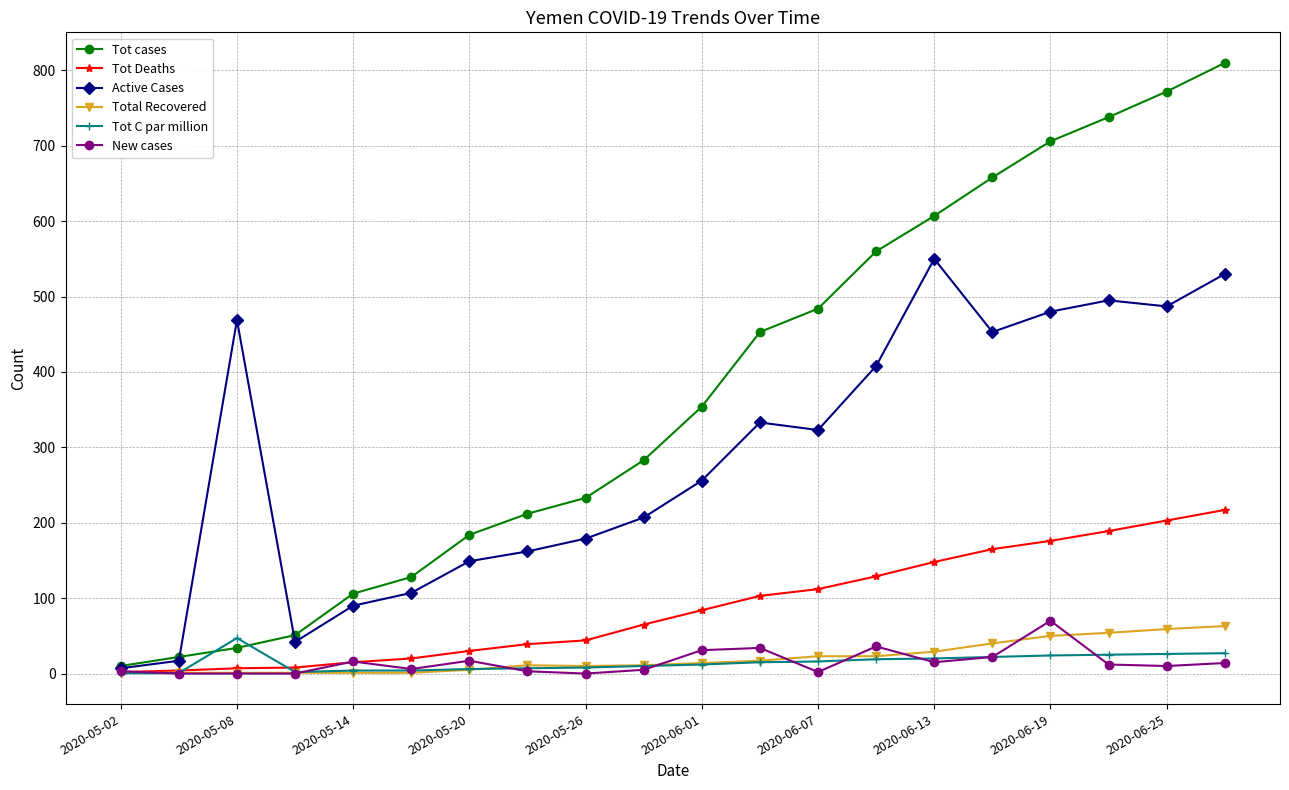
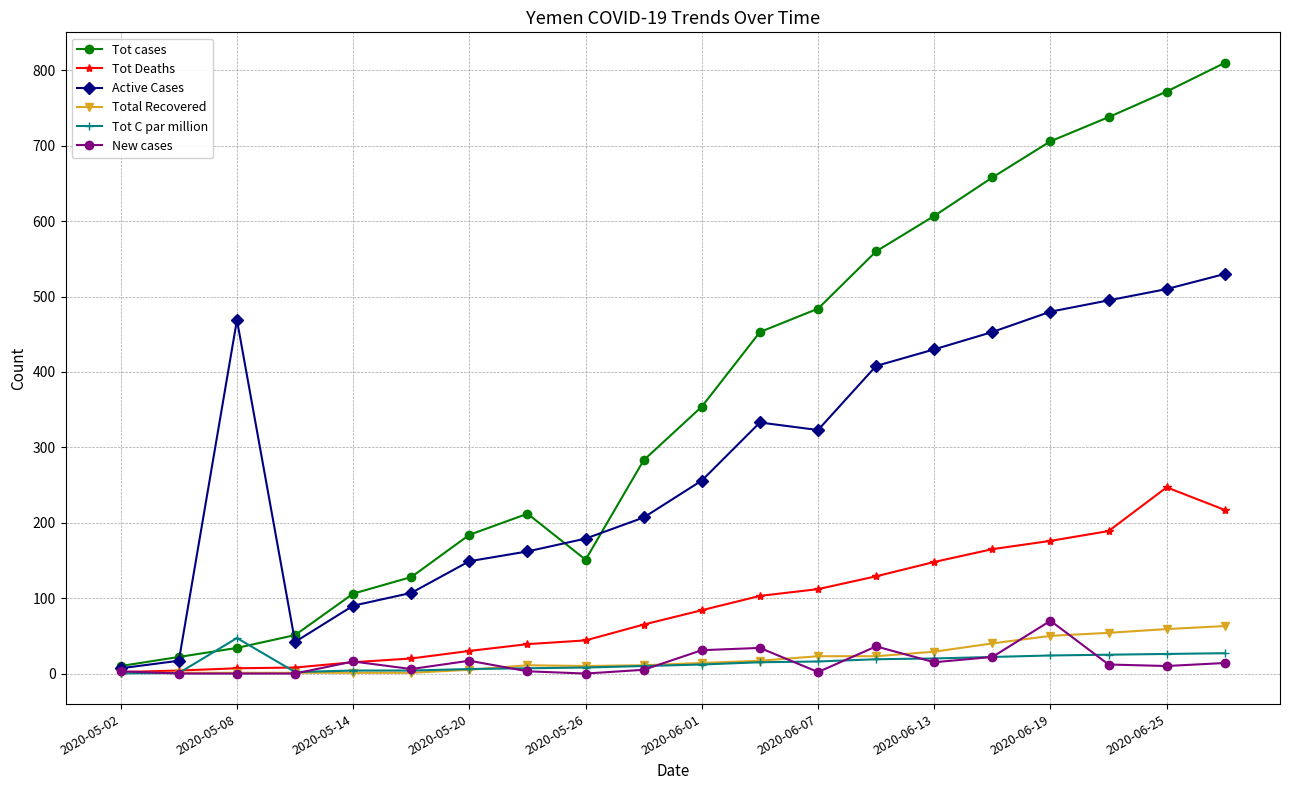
Tot cases, 2020-05-26: 230 -> 150
Active Cases, 2020-06-13: 550 -> 430
Tot Deaths, 2020-06-25: 200 -> 250
Active Cases, 2020-06-25: 490 -> 510
